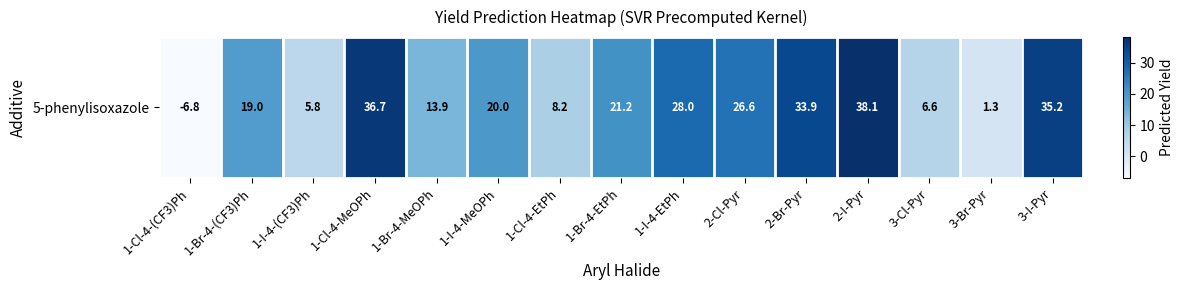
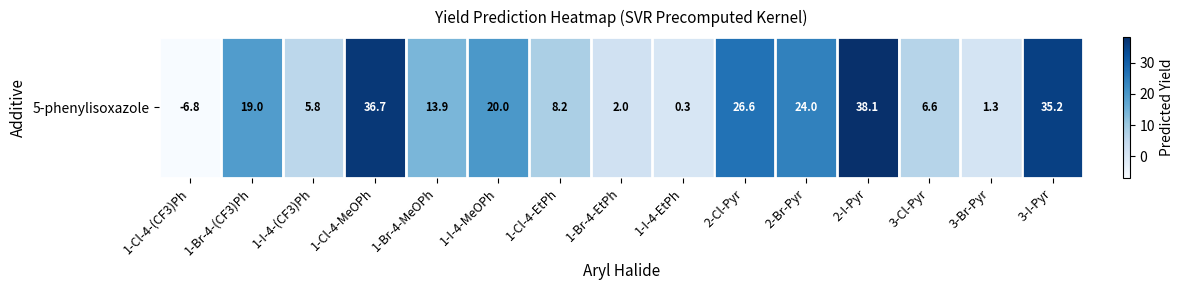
5-phenylisoxazole, 1-Br-4-EtPh: 21.2 -> 2.0
5-phenylisoxazole, 1-I-4-EtPh: 28.0 -> 0.3
5-phenylisoxazole, 2-Br-Pyr: 33.9 -> 24.0
